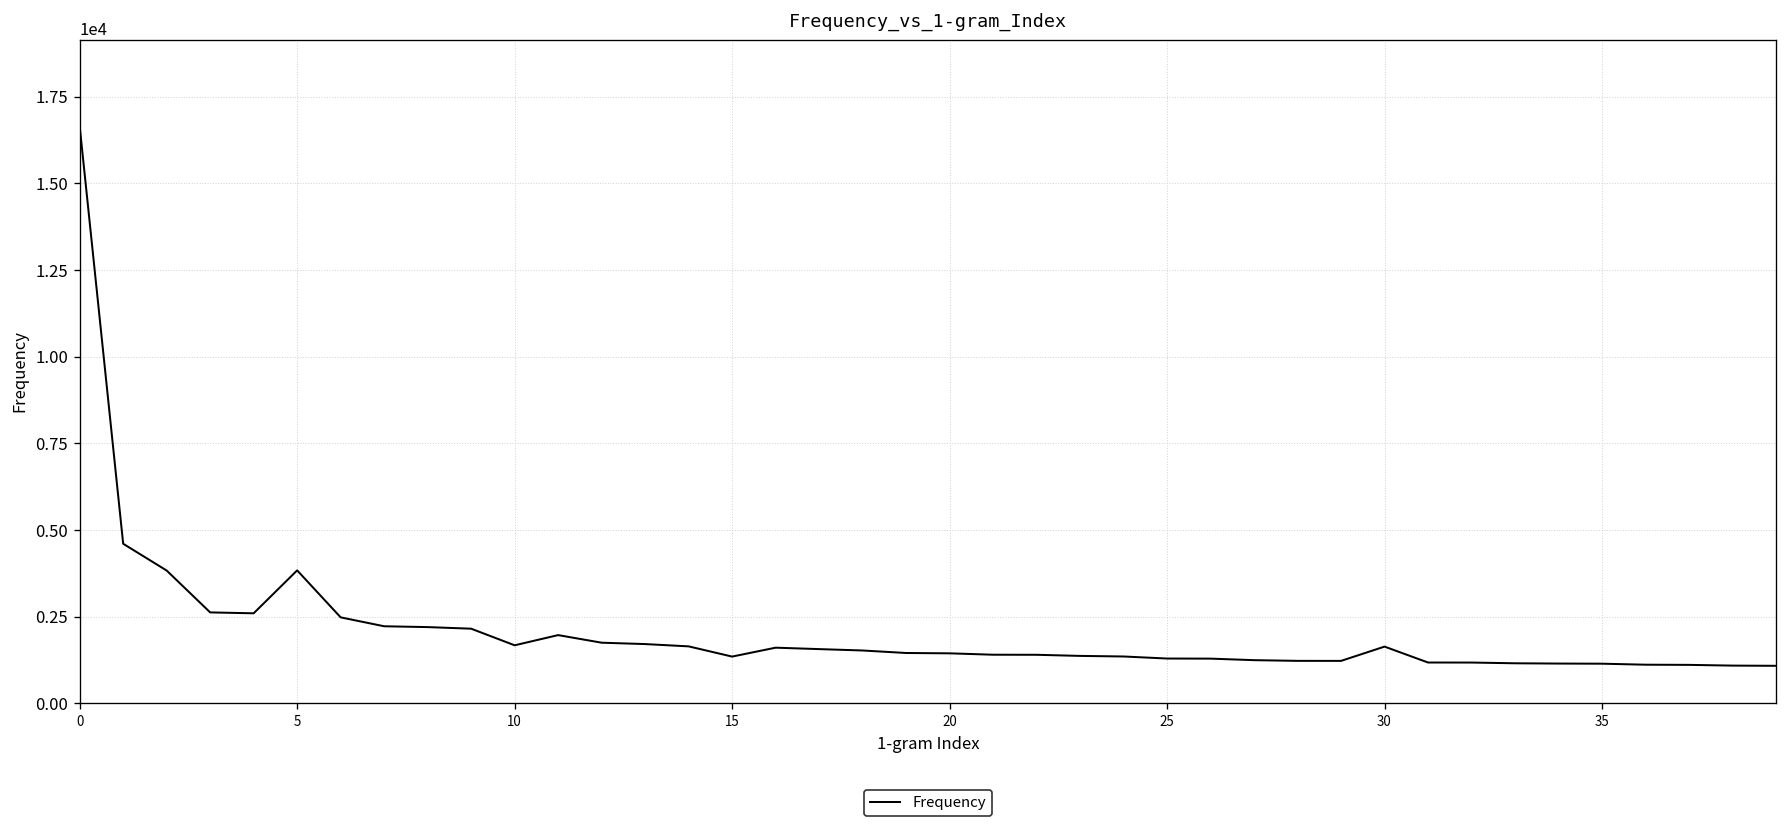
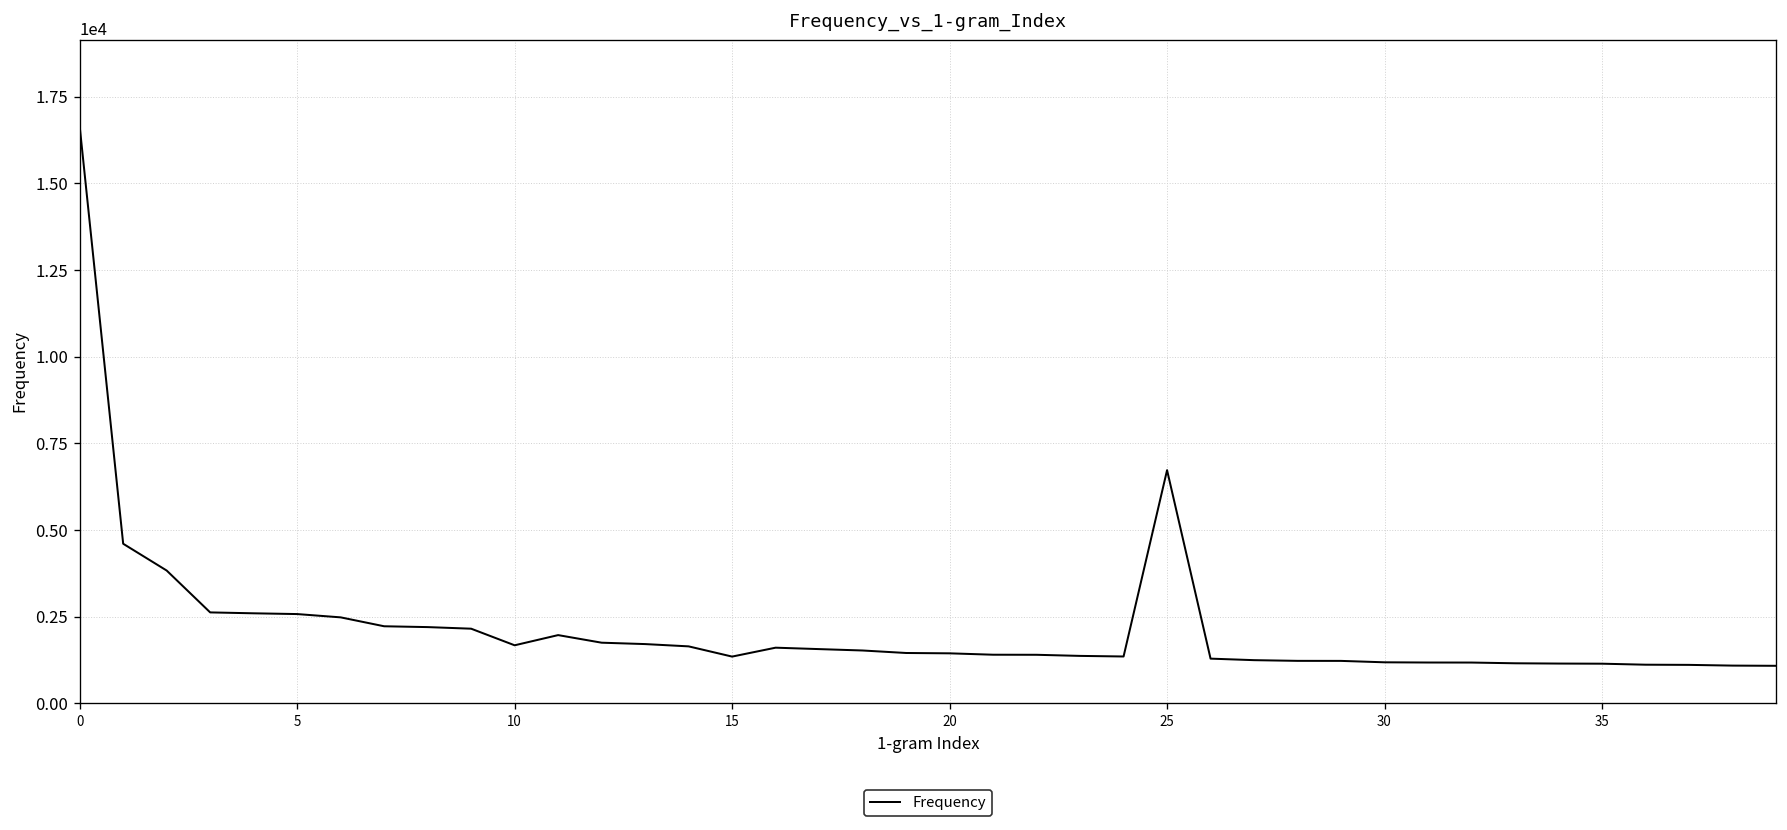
5: 3800 -> 2600
25: 1300 -> 6700
30: 1600 -> 1200
